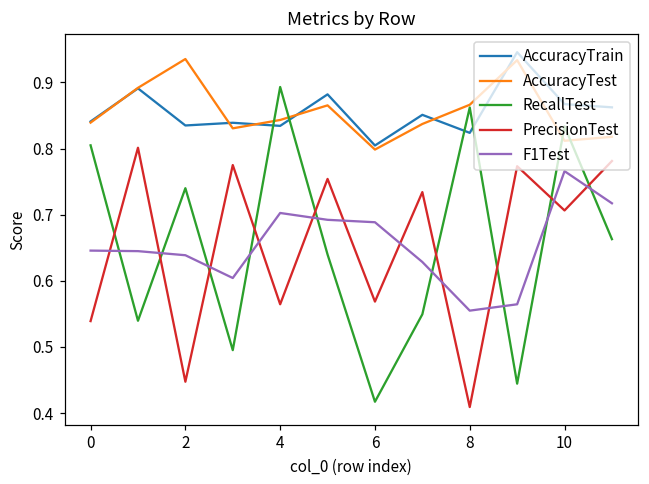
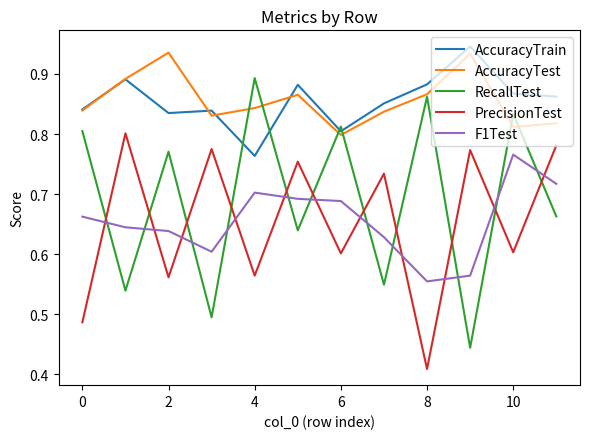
PrecisionTest, 0: 0.54 -> 0.49
F1Test, 0: 0.65 -> 0.66
RecallTest, 2: 0.74 -> 0.77
PrecisionTest, 2: 0.45 -> 0.56
AccuracyTrain, 4: 0.83 -> 0.76
RecallTest, 6: 0.42 -> 0.81
PrecisionTest, 6: 0.57 -> 0.60
AccuracyTrain, 8: 0.82 -> 0.88
PrecisionTest, 10: 0.71 -> 0.60
